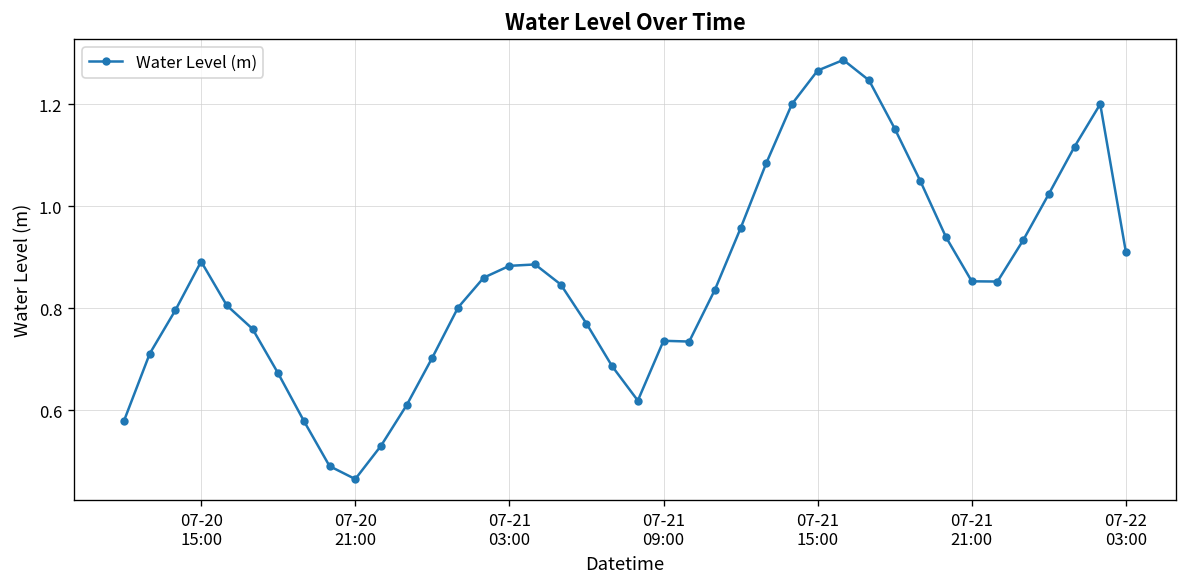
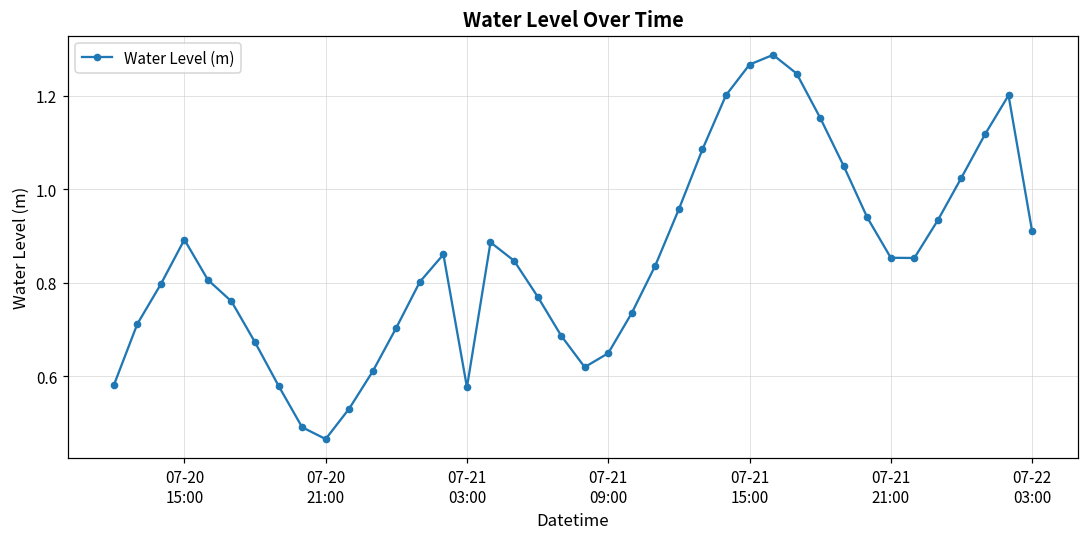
07-21 03:00: 0.88 -> 0.58
07-21 09:00: 0.74 -> 0.65
